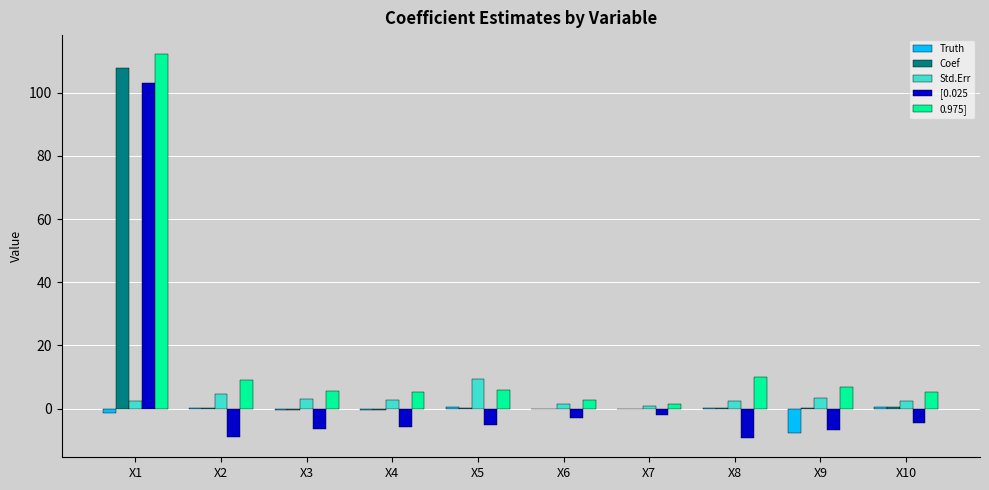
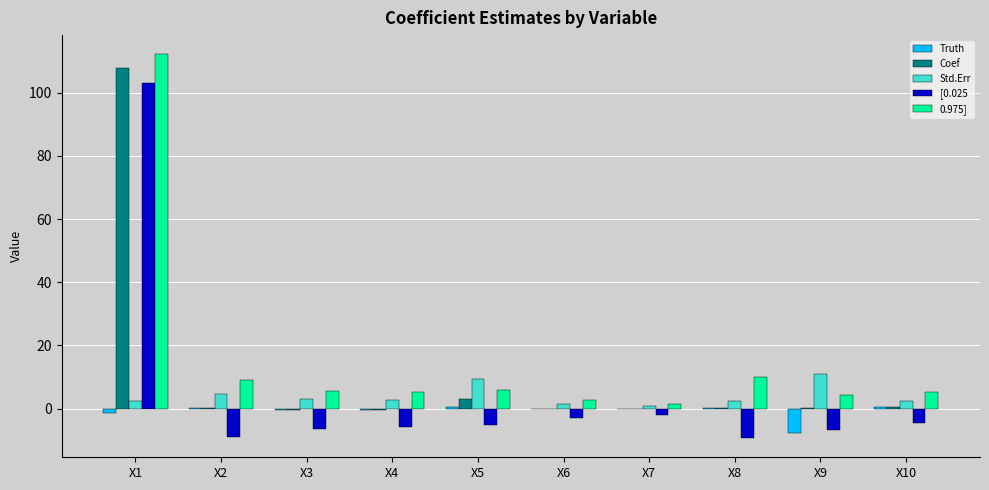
Coef, X5: 0 -> 3
Std.Err, X9: 3 -> 11
0.975], X9: 7 -> 4
